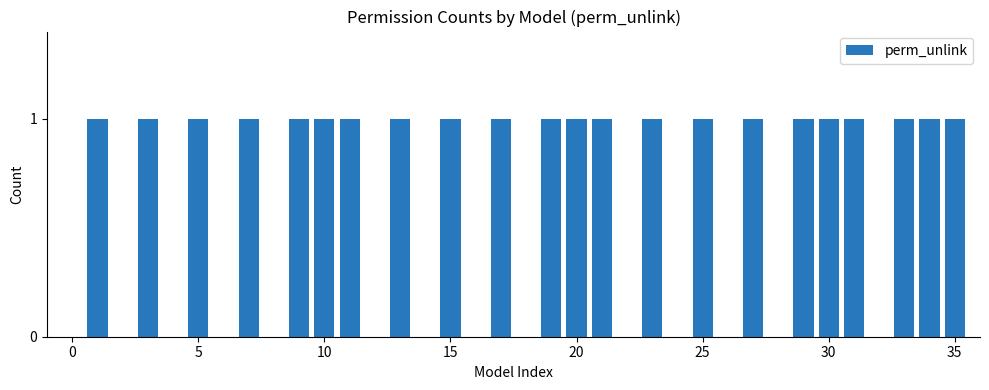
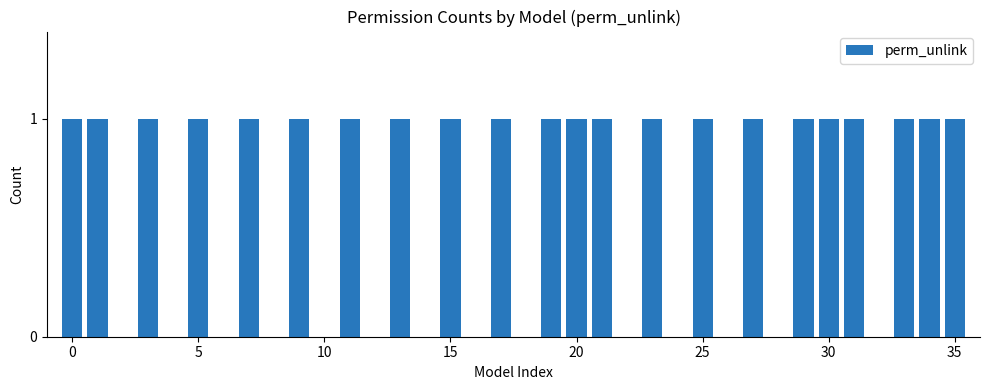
0: 0 -> 1
10: 1 -> 0
